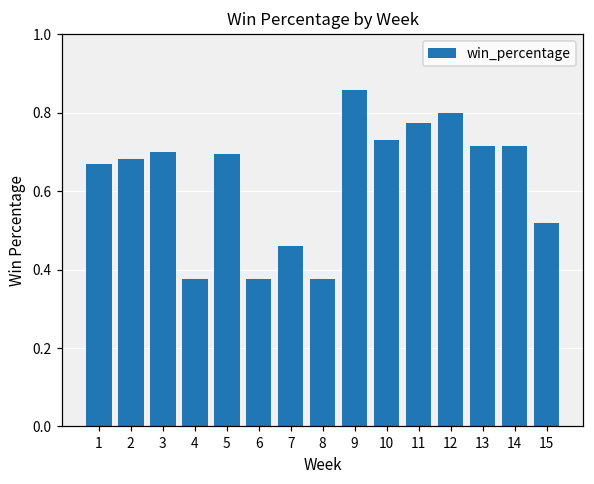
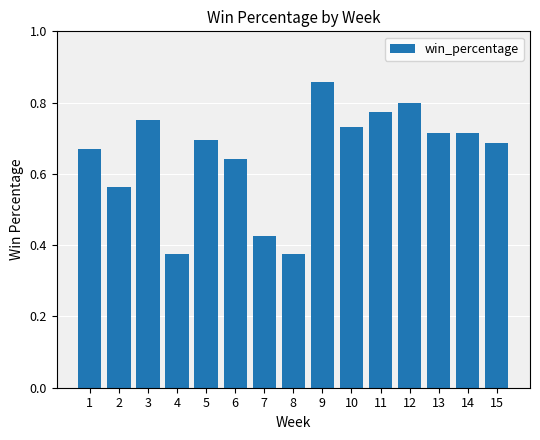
2: 0.68 -> 0.56
3: 0.70 -> 0.75
6: 0.38 -> 0.64
7: 0.46 -> 0.43
15: 0.52 -> 0.69
